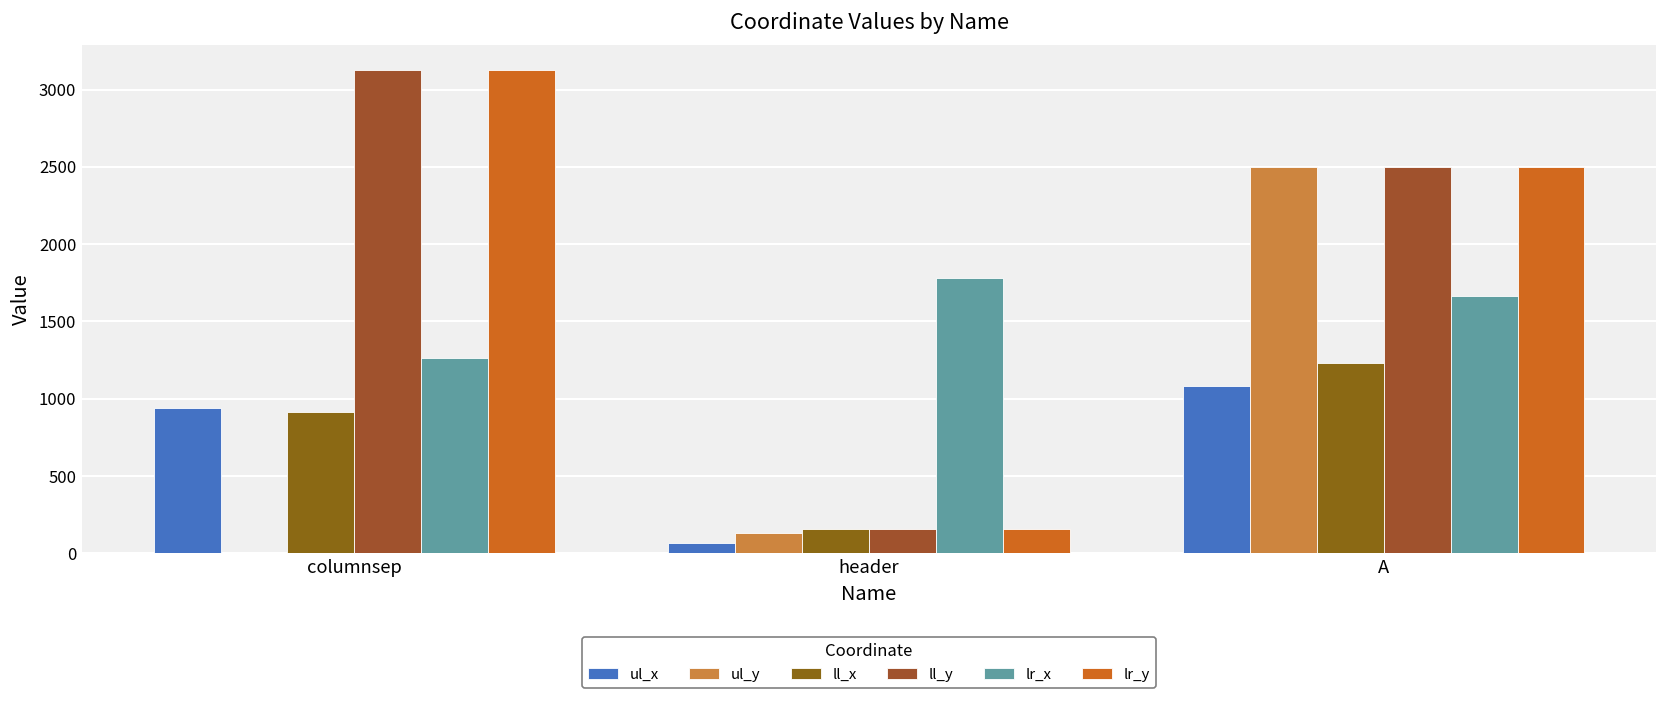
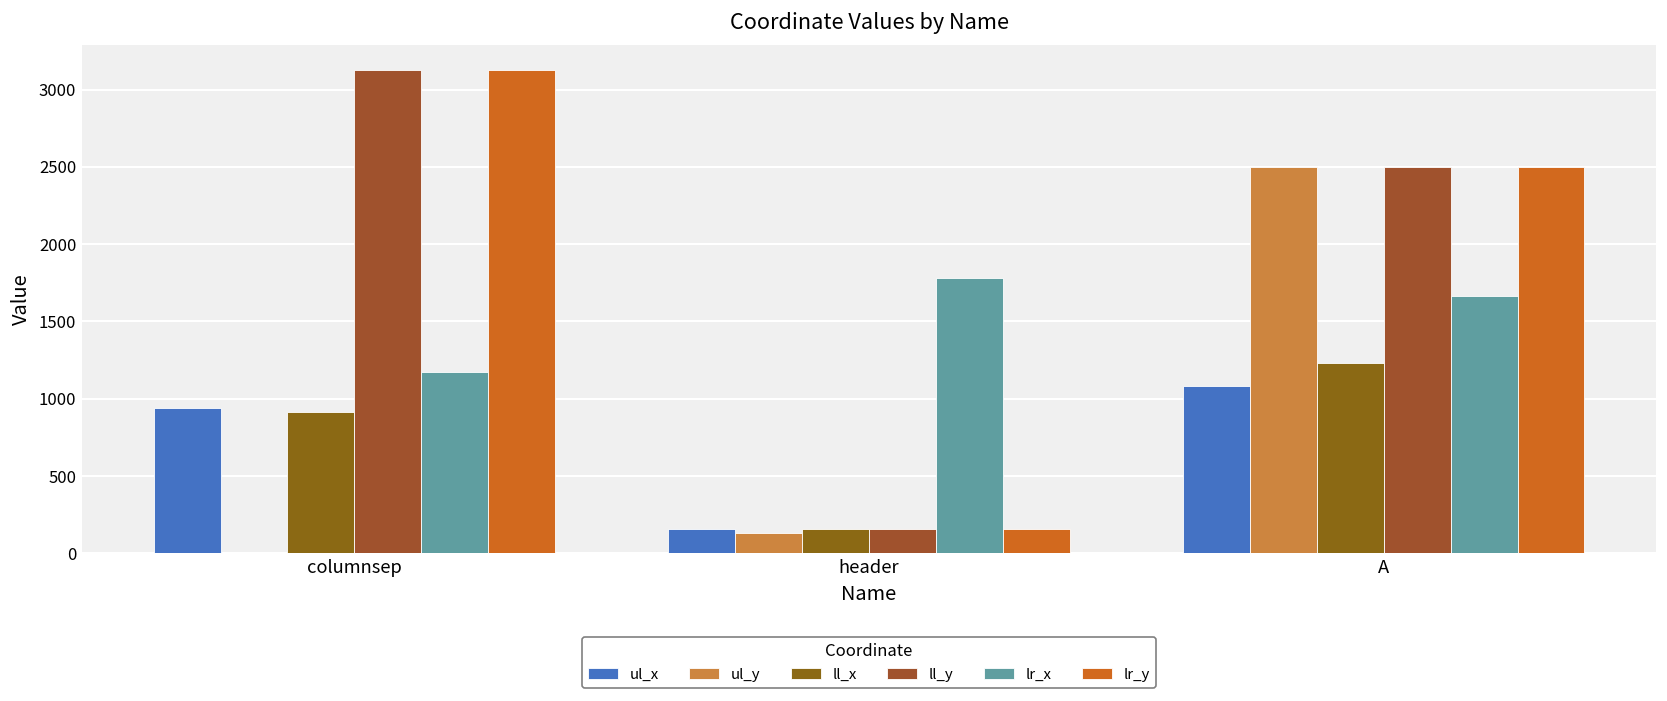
lr_x, columnsep: 1260 -> 1170
ul_x, header: 70 -> 160
